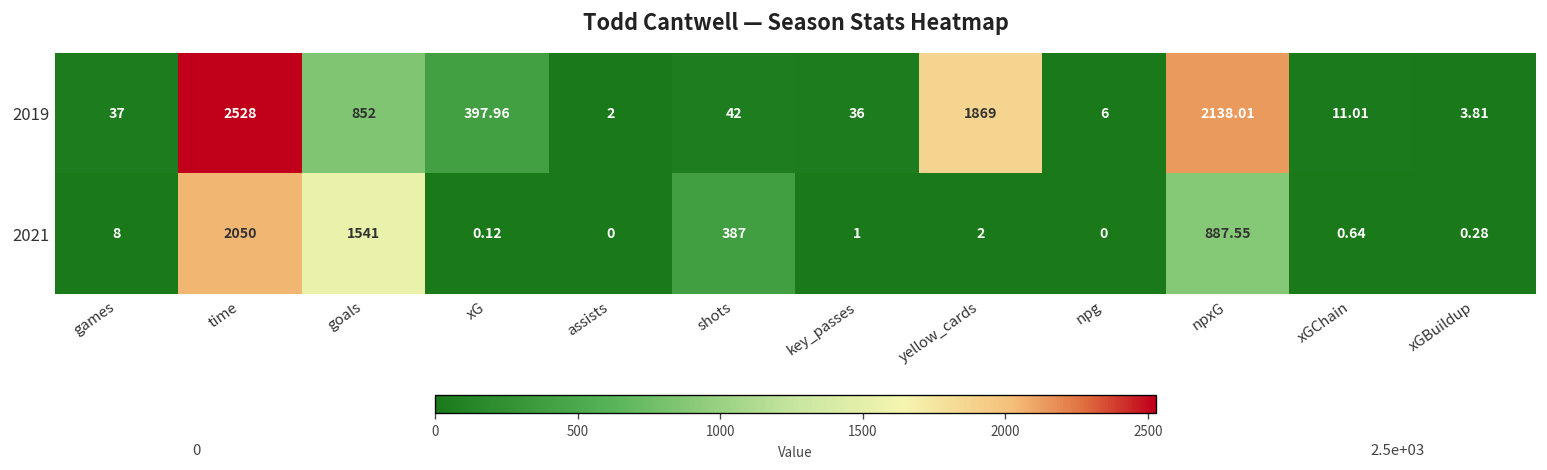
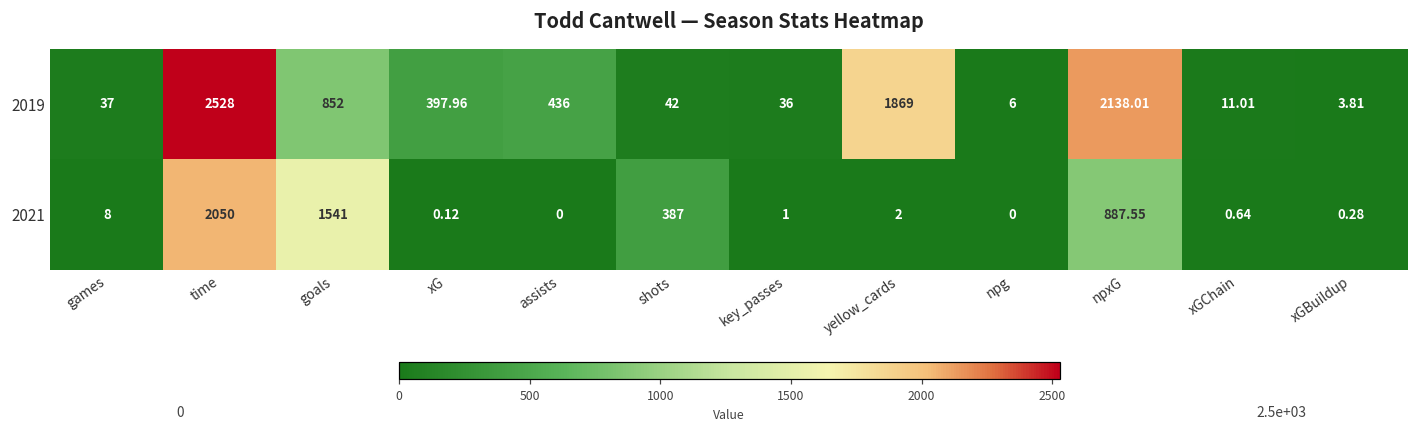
2019, assists: 2 -> 436
